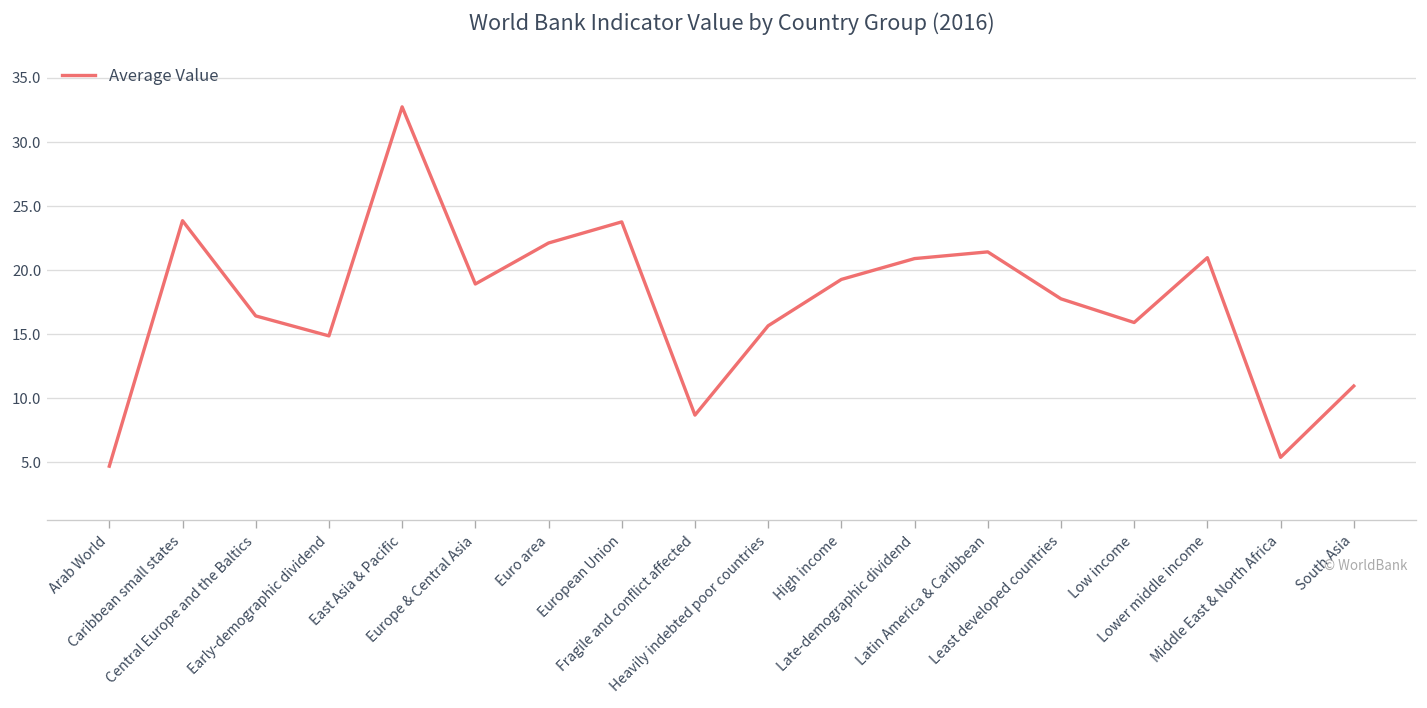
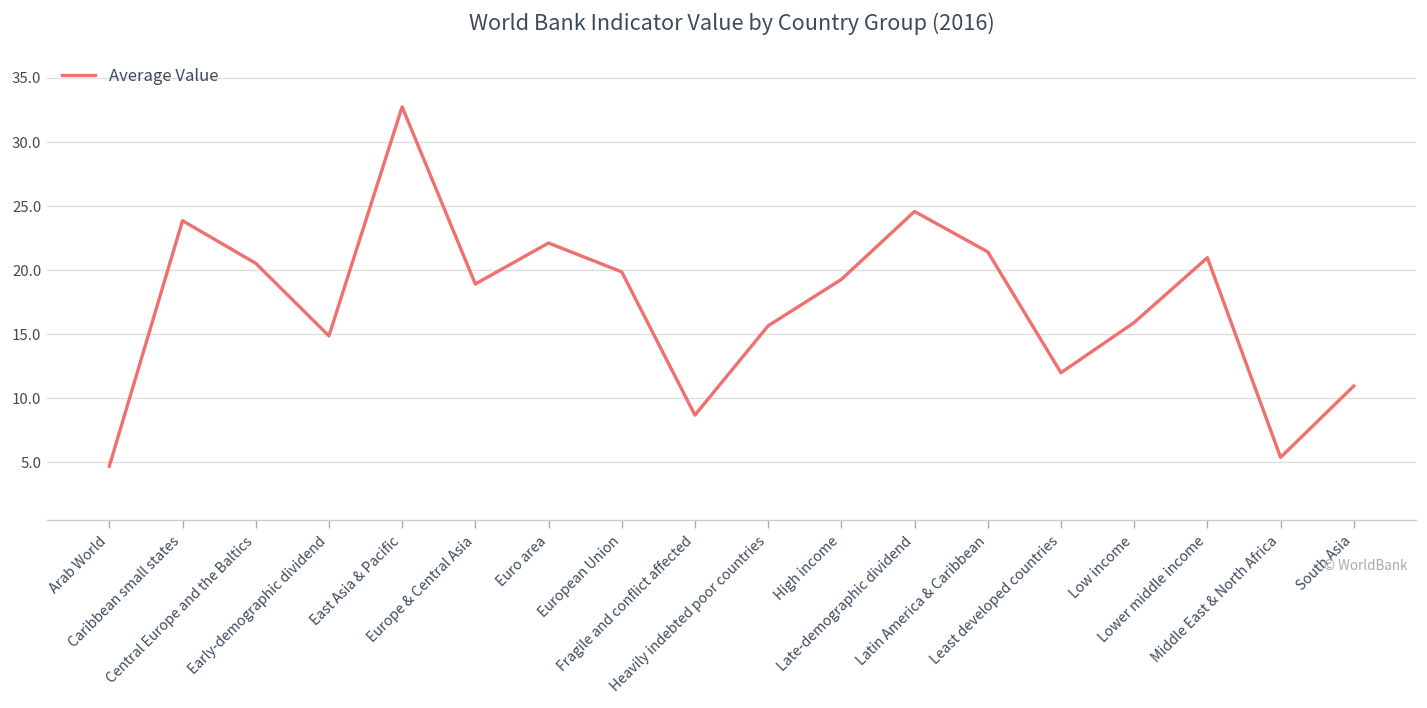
Central Europe and the Baltics: 16.4 -> 20.5
European Union: 23.8 -> 19.9
Late-demographic dividend: 20.9 -> 24.6
Least developed countries: 17.8 -> 12.0
